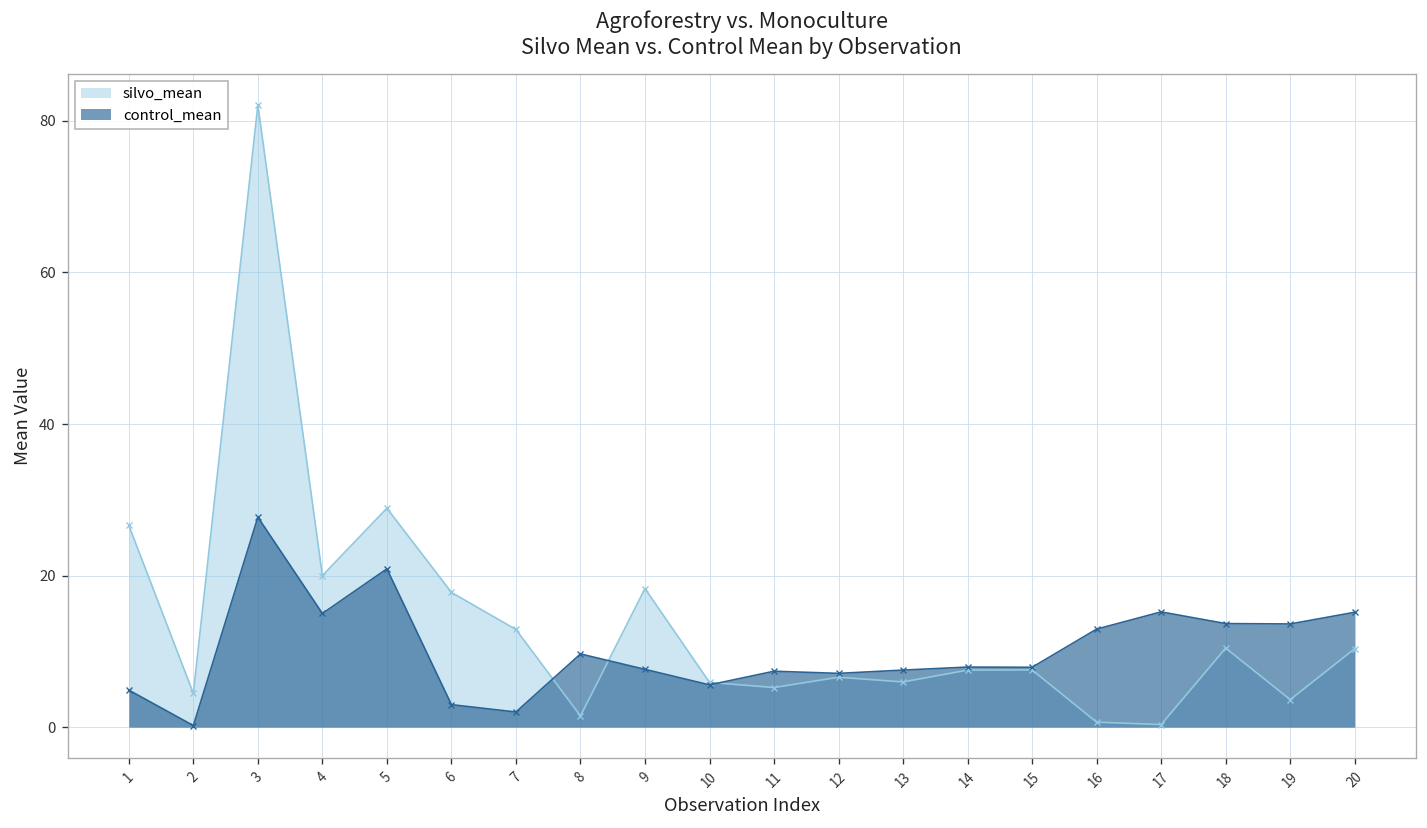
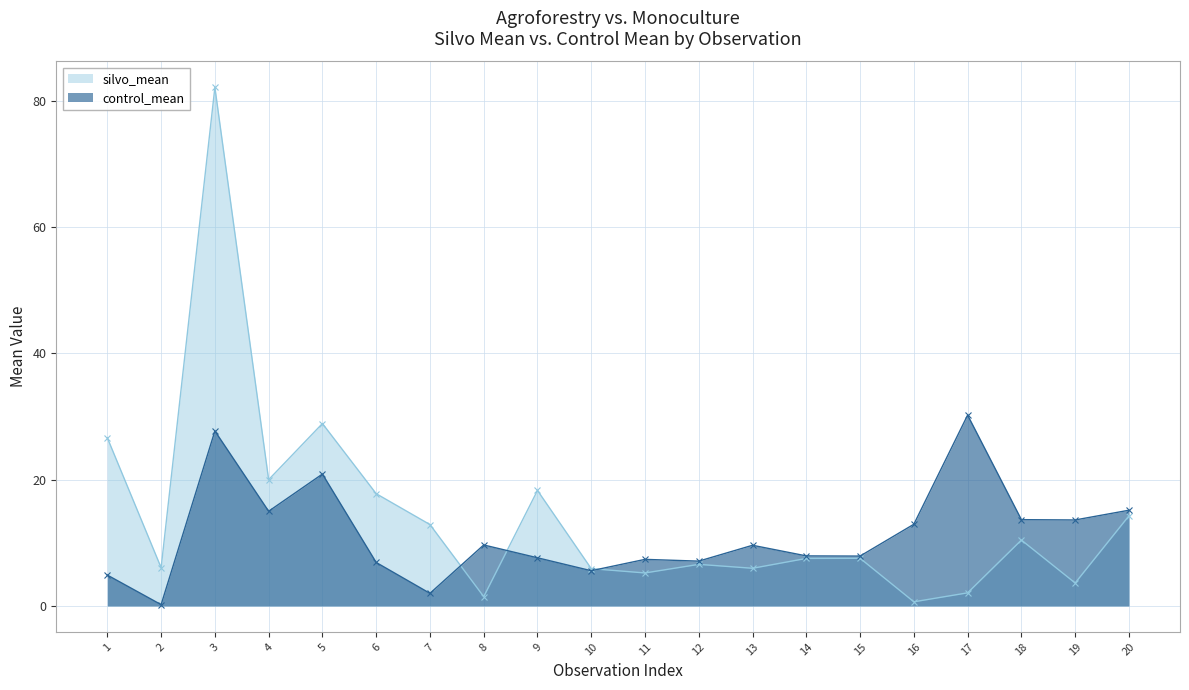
silvo_mean, 2: 4 -> 6
control_mean, 6: 3 -> 7
control_mean, 13: 8 -> 10
silvo_mean, 17: 0 -> 2
control_mean, 17: 15 -> 30
silvo_mean, 20: 10 -> 14
